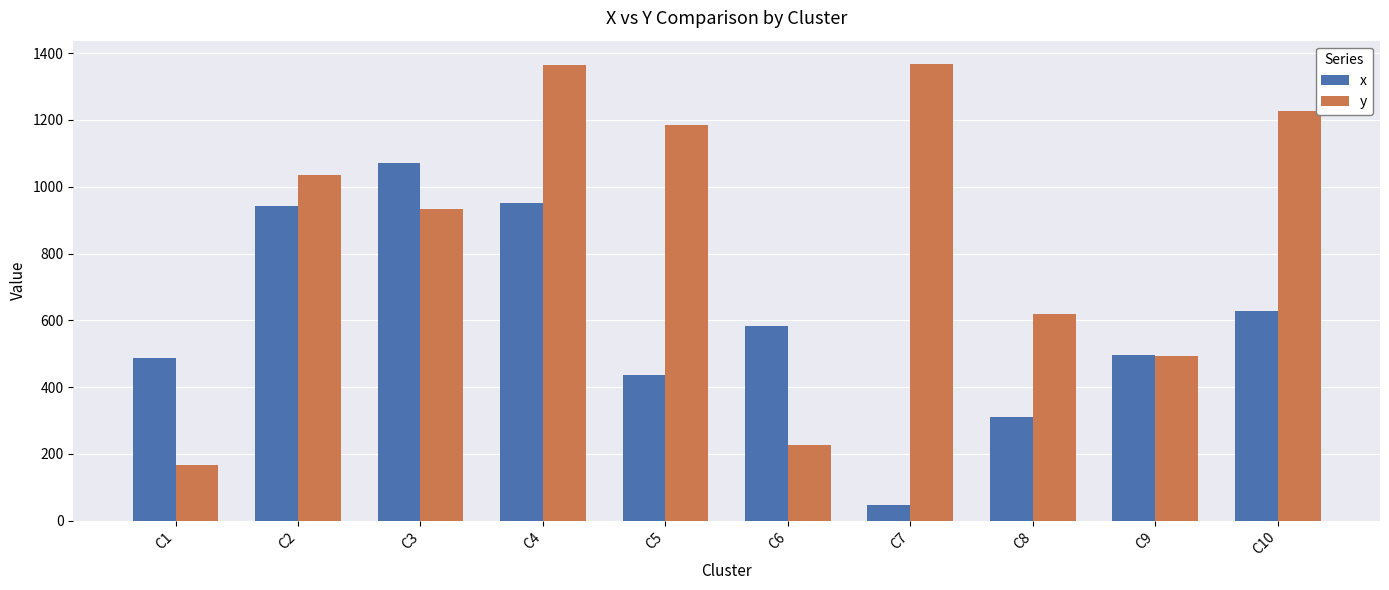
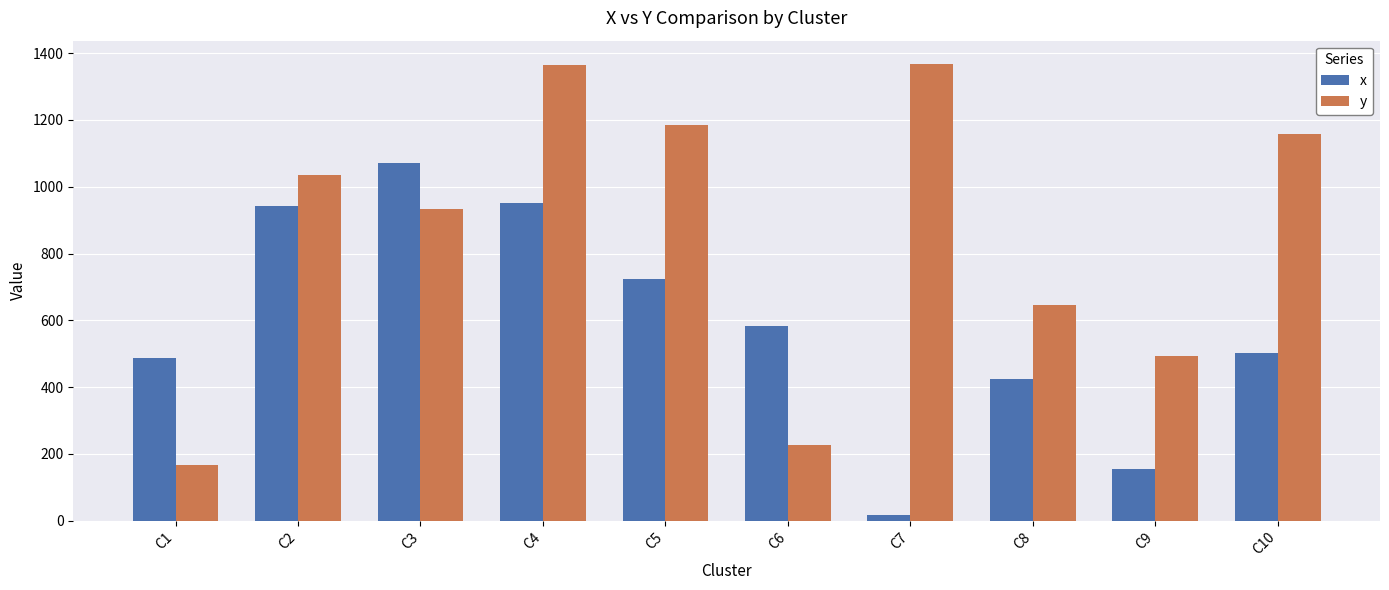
x, C5: 440 -> 720
x, C7: 50 -> 20
x, C8: 310 -> 420
y, C8: 620 -> 650
x, C9: 500 -> 160
x, C10: 630 -> 500
y, C10: 1230 -> 1160
